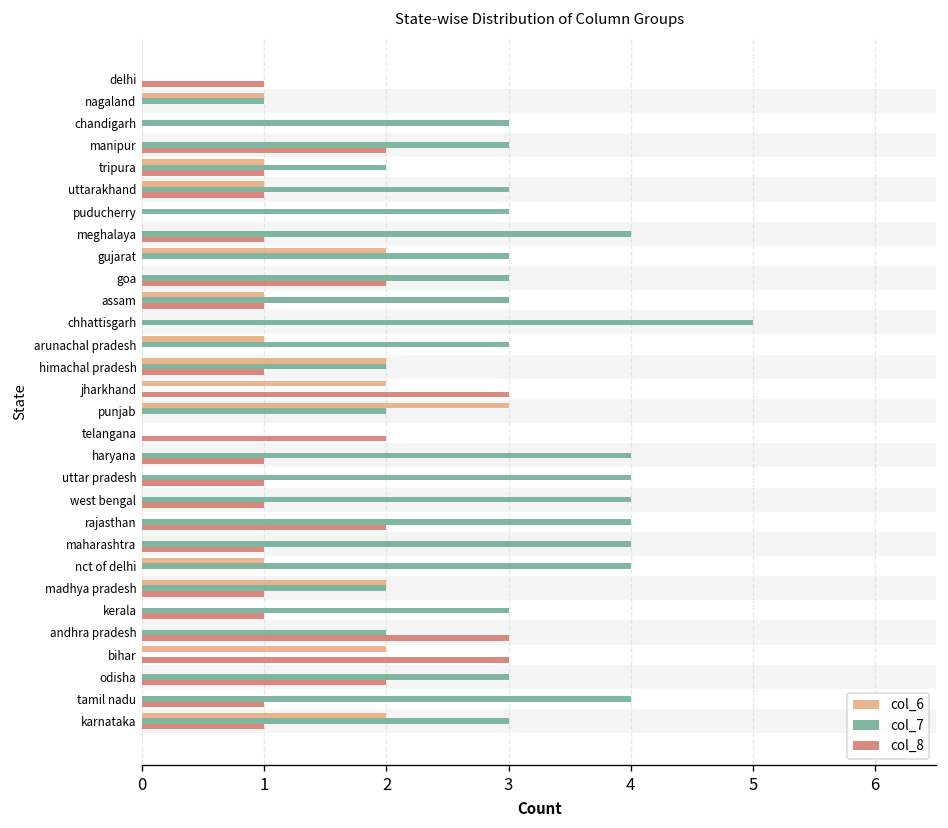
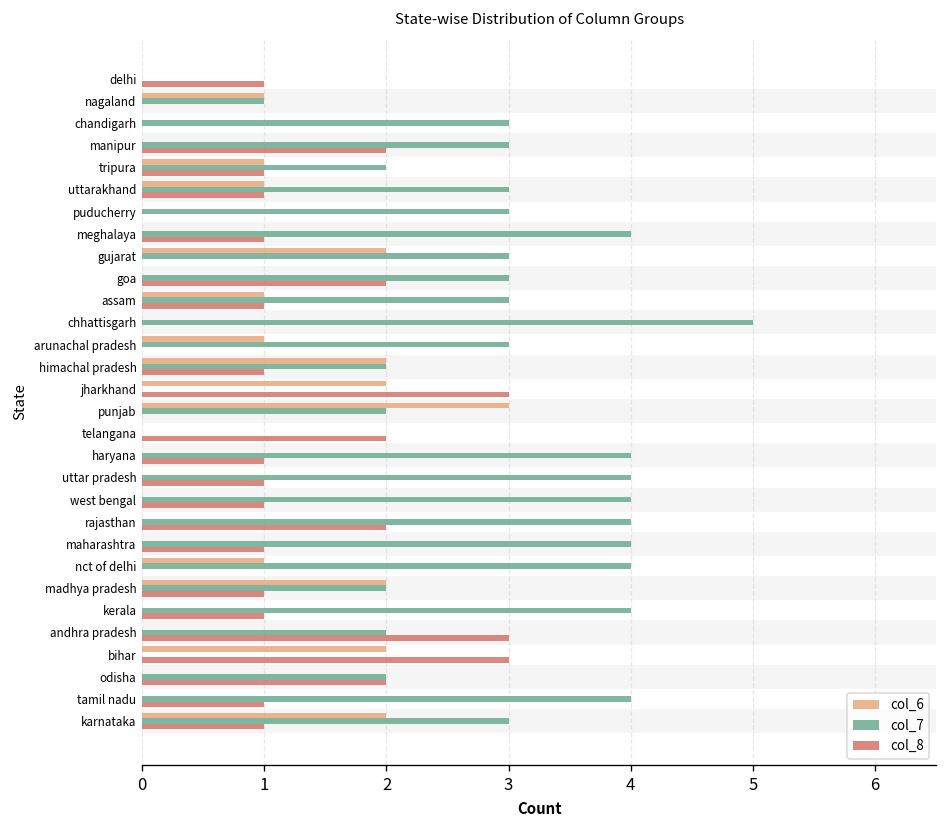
col_7, kerala: 3 -> 4
col_7, odisha: 3 -> 2
